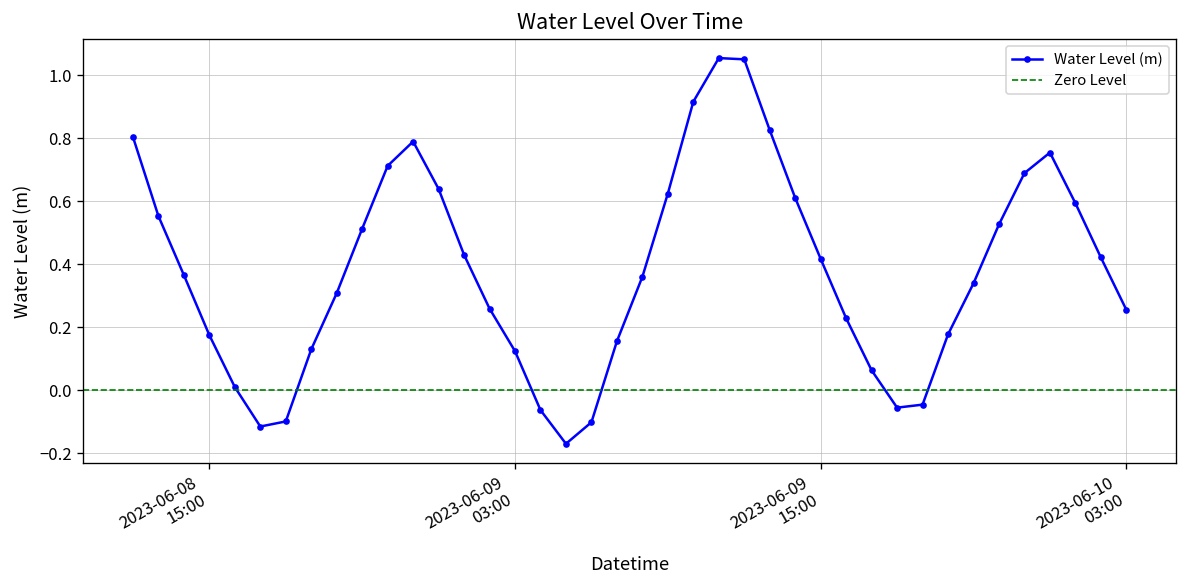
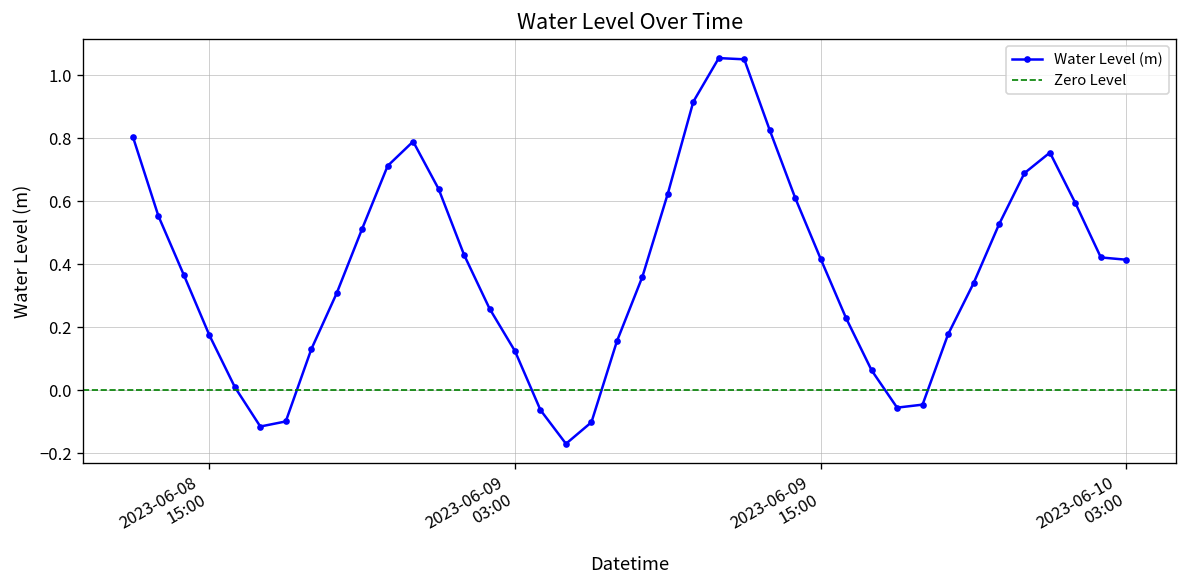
2023-06-10 03:00: 0.26 -> 0.41
